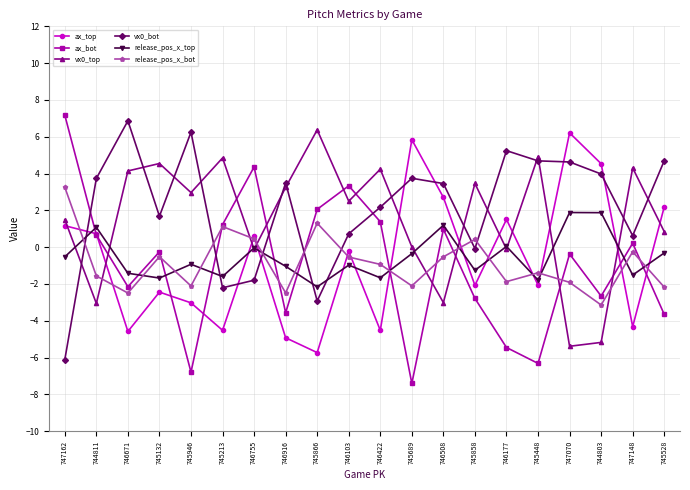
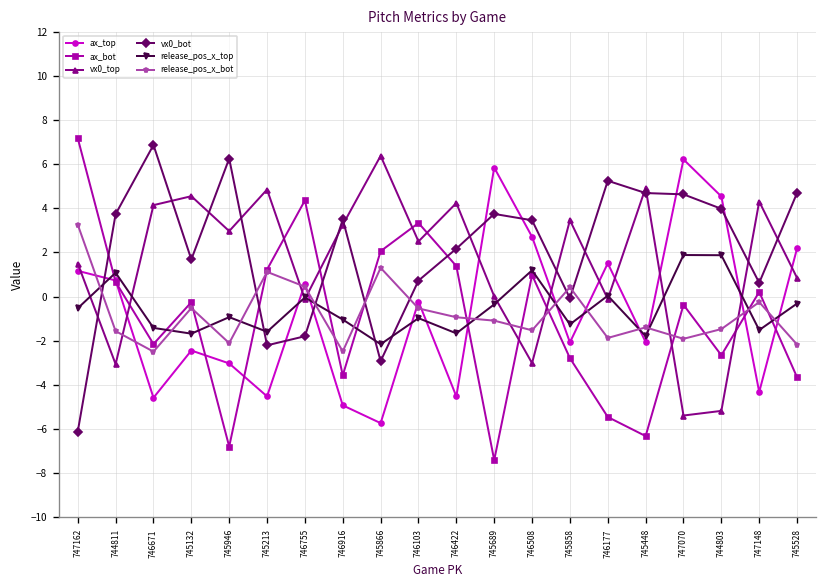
release_pos_x_bot, 745689: -2.1 -> -1.1
release_pos_x_bot, 746508: -0.5 -> -1.5
release_pos_x_bot, 744803: -3.1 -> -1.5
